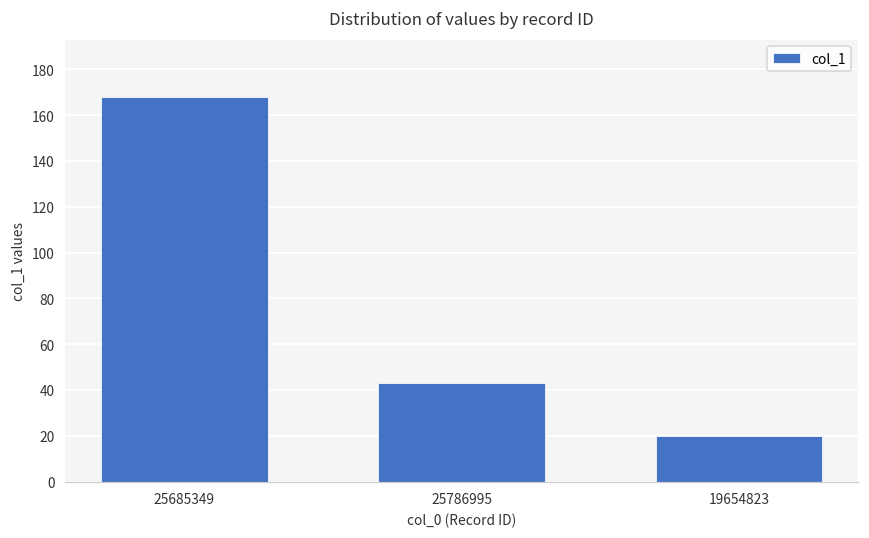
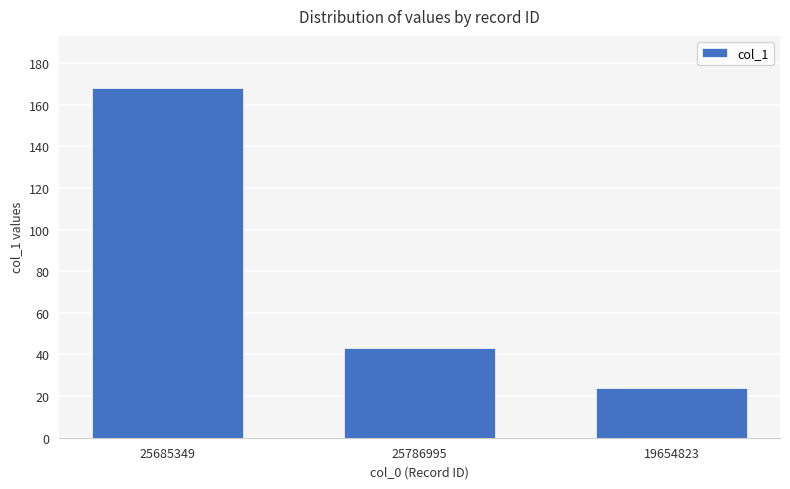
19654823: 20 -> 24
